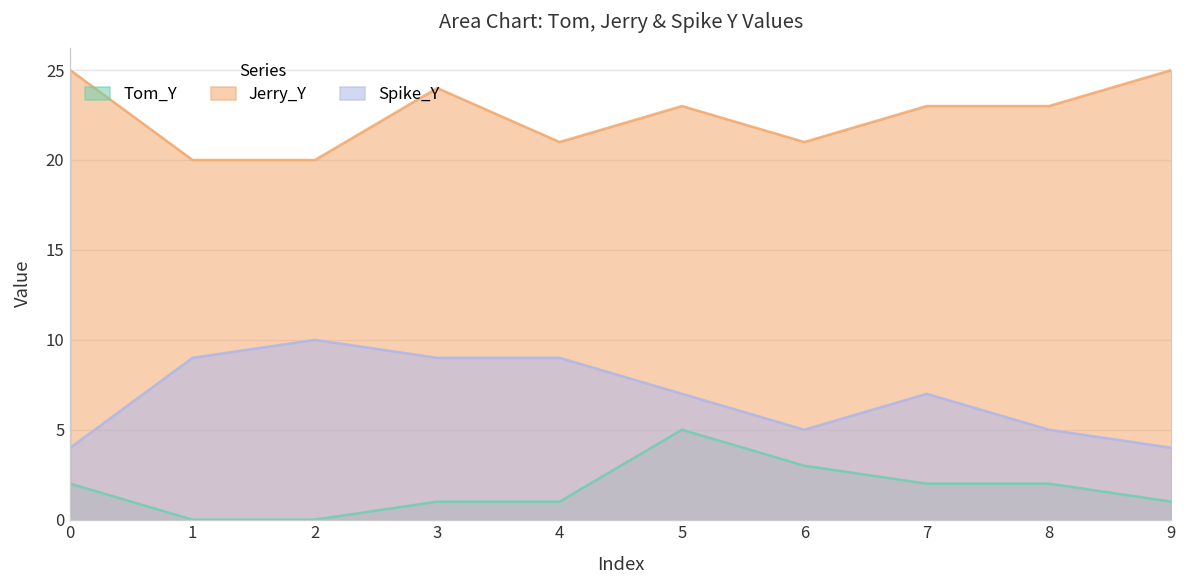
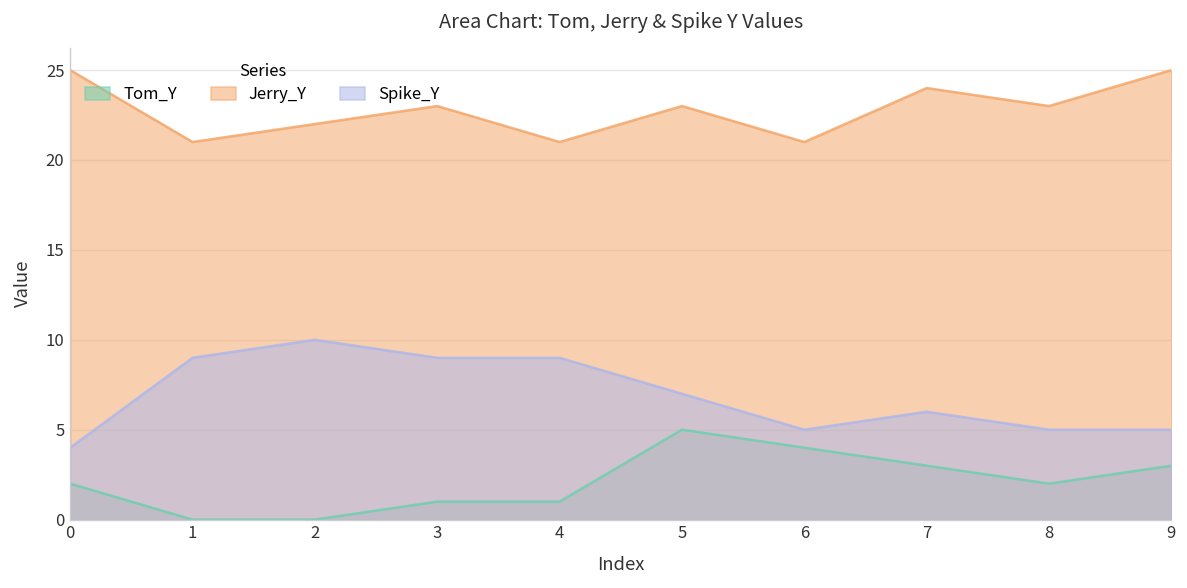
Jerry_Y, 1: 20 -> 21
Jerry_Y, 2: 20 -> 22
Jerry_Y, 3: 24 -> 23
Tom_Y, 6: 3 -> 4
Tom_Y, 7: 2 -> 3
Jerry_Y, 7: 23 -> 24
Spike_Y, 7: 7 -> 6
Tom_Y, 9: 1 -> 3
Spike_Y, 9: 4 -> 5
